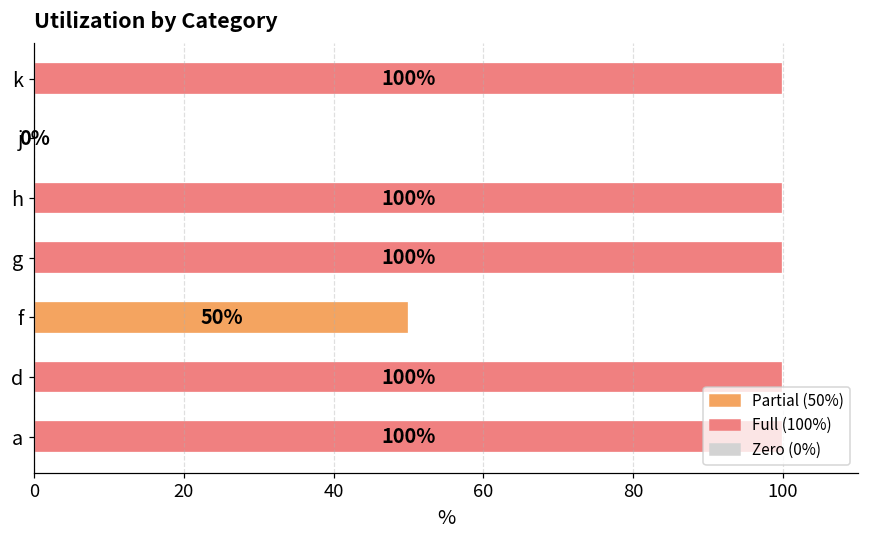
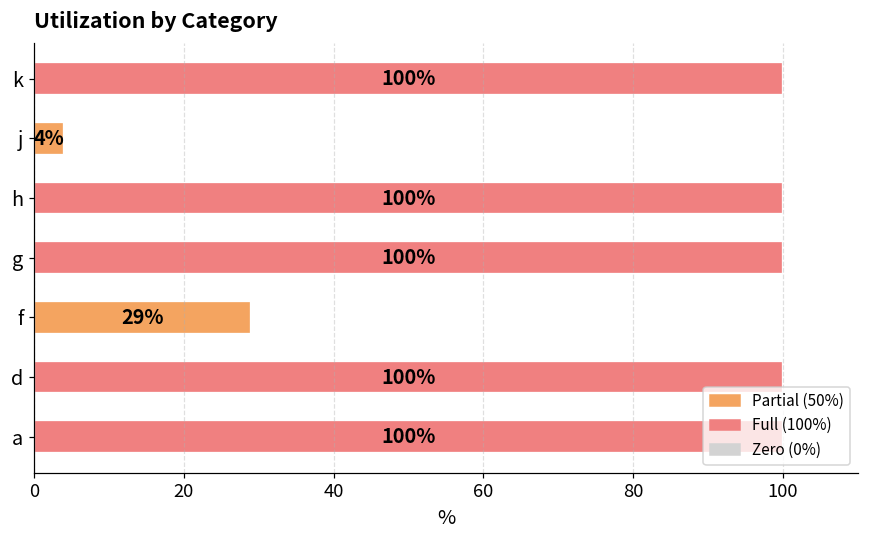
j: 0% -> 4%
f: 50% -> 29%
